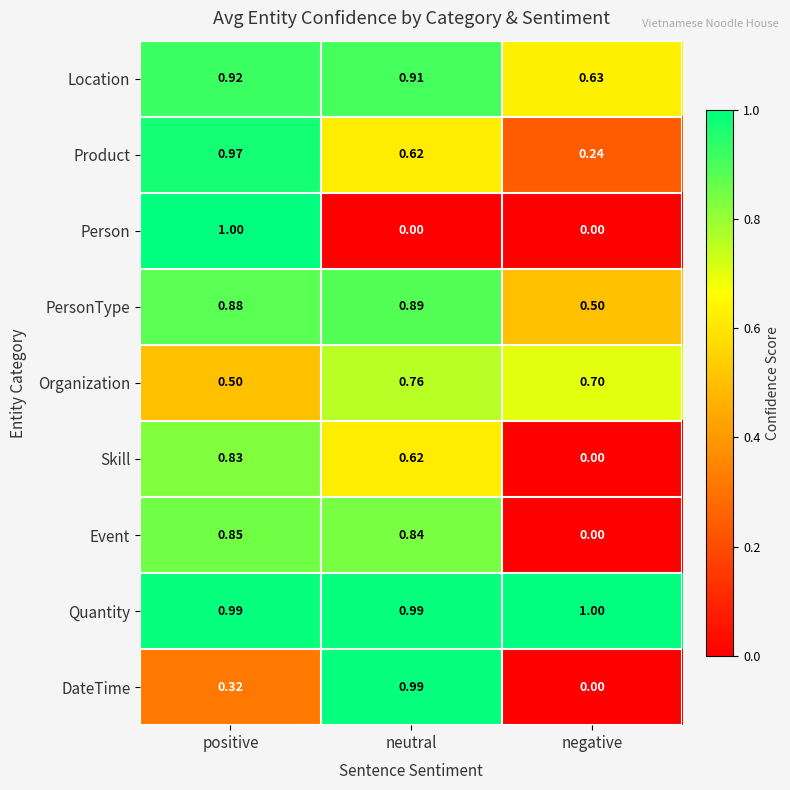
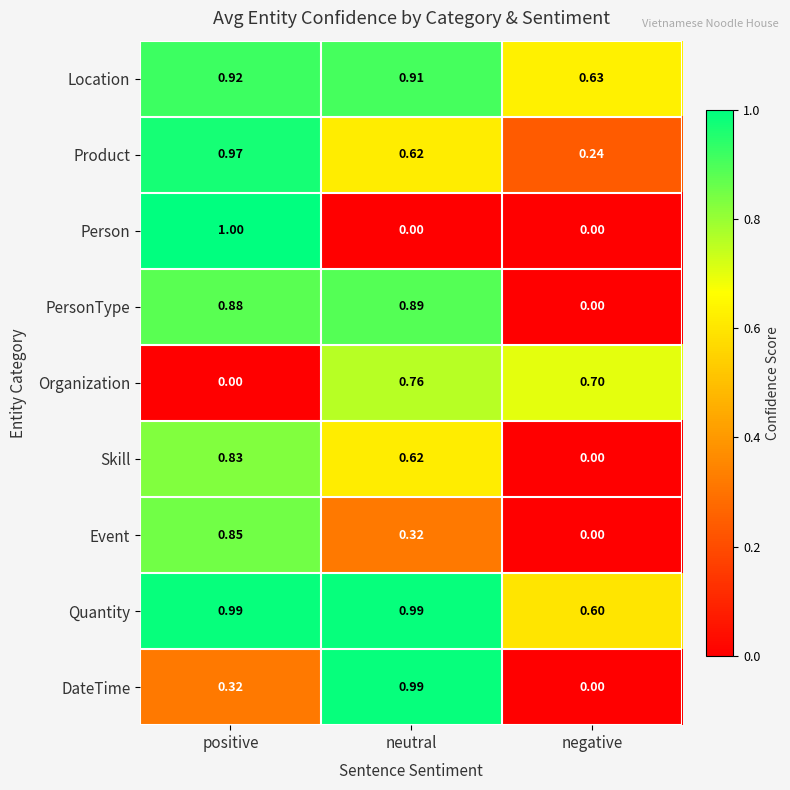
PersonType, negative: 0.50 -> 0.00
Organization, positive: 0.50 -> 0.00
Event, neutral: 0.84 -> 0.32
Quantity, negative: 1.00 -> 0.60
